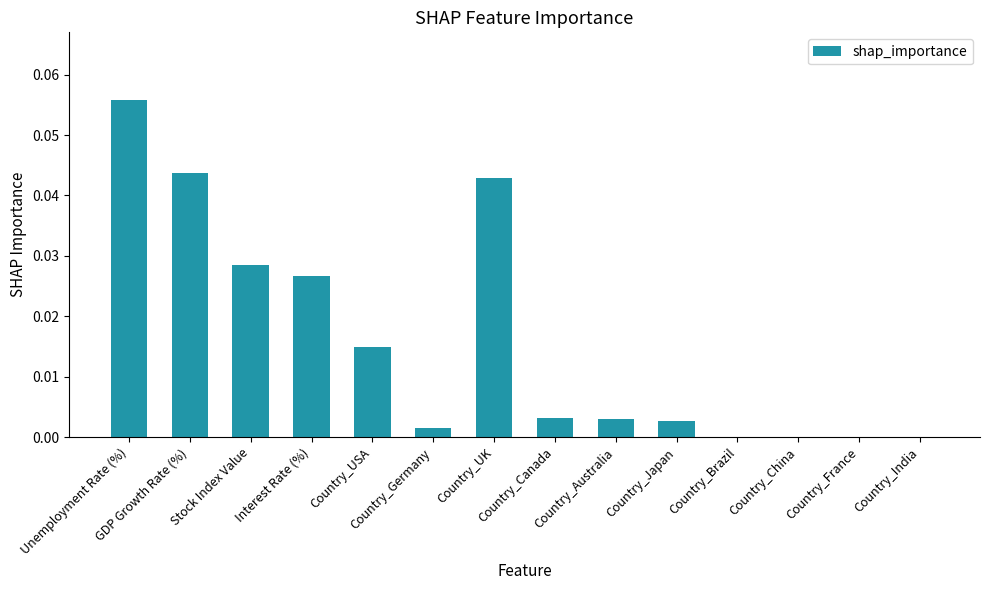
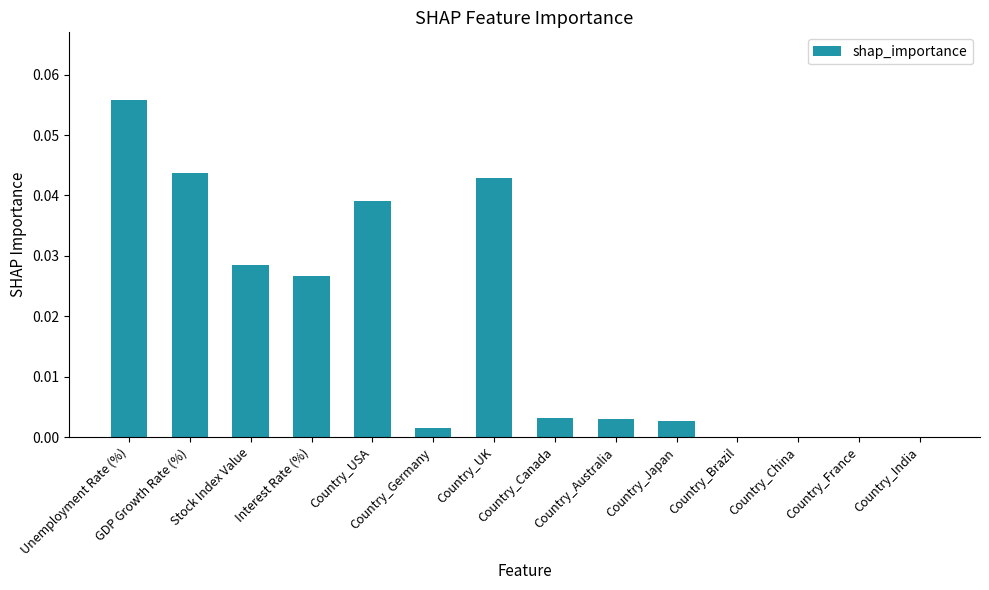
Country_USA: 0.015 -> 0.039
